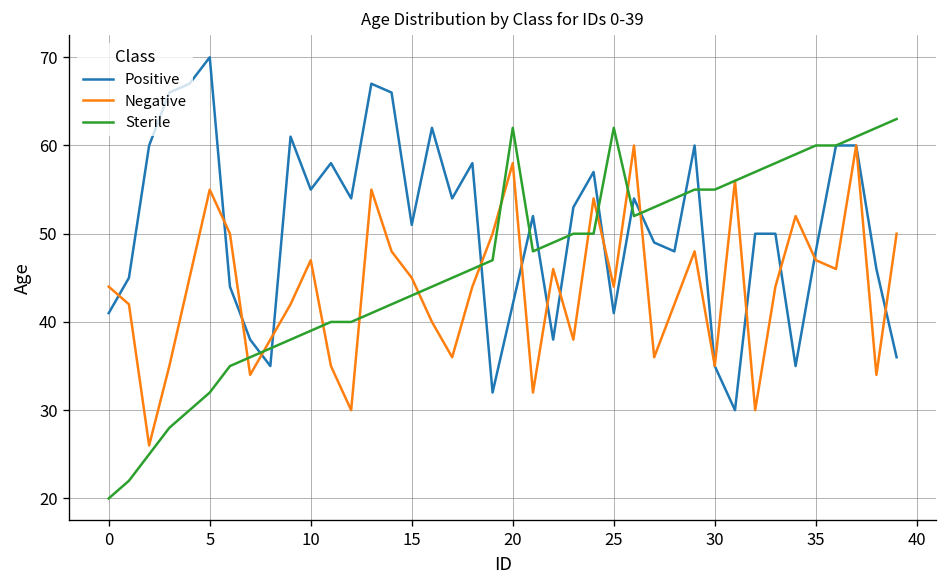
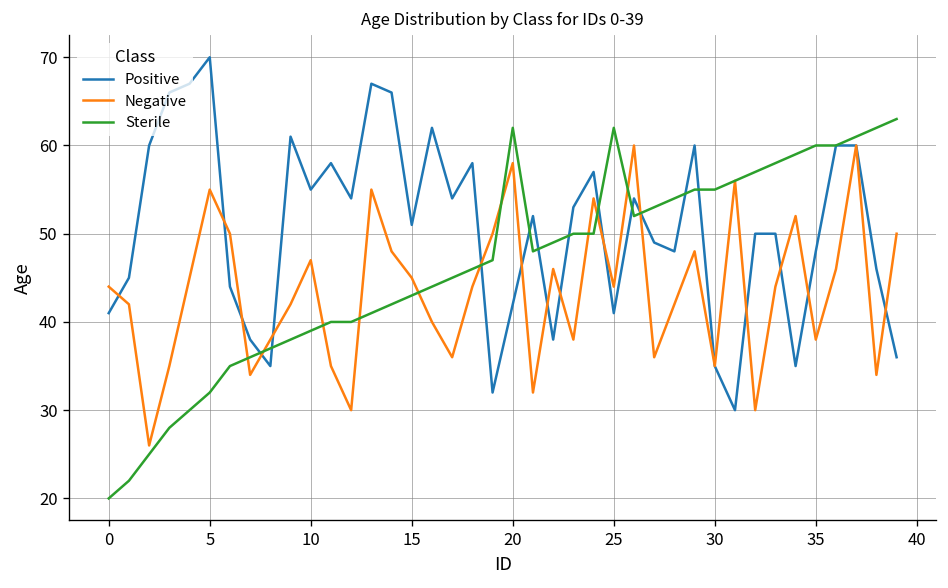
Negative, 35: 47 -> 38
